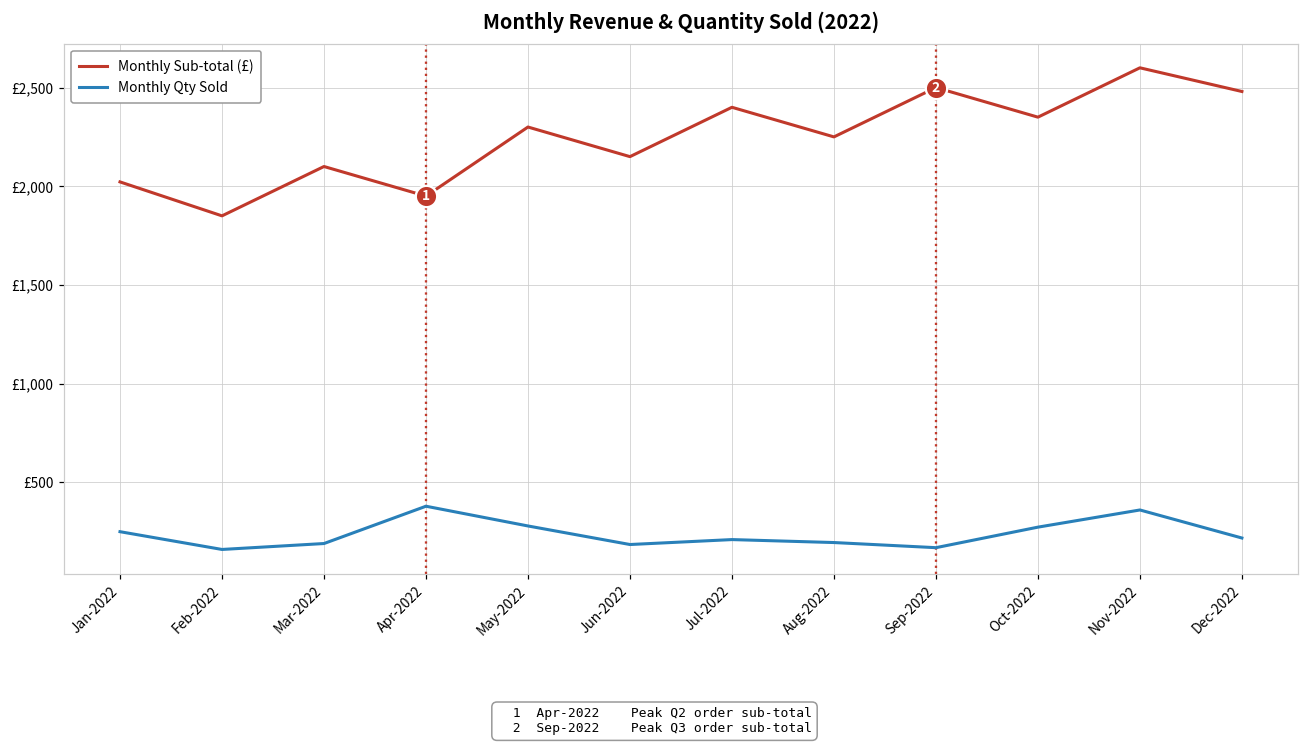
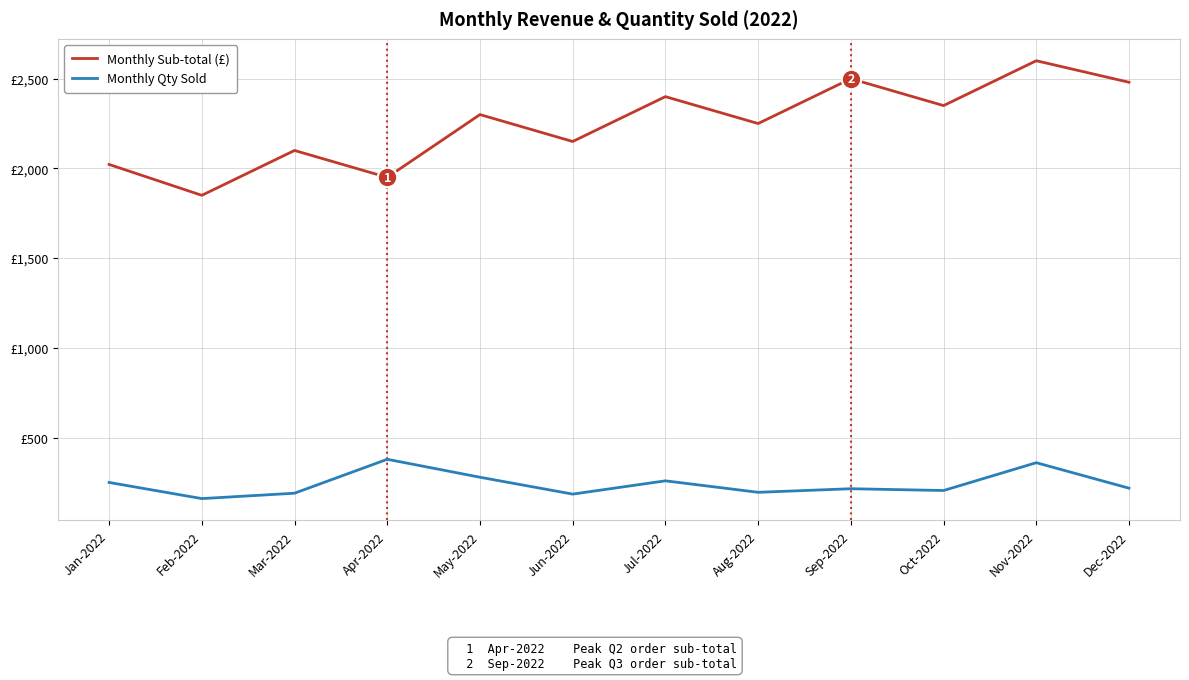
Monthly Qty Sold, Jul-2022: £210 -> £260
Monthly Qty Sold, Sep-2022: £170 -> £220
Monthly Qty Sold, Oct-2022: £270 -> £210
